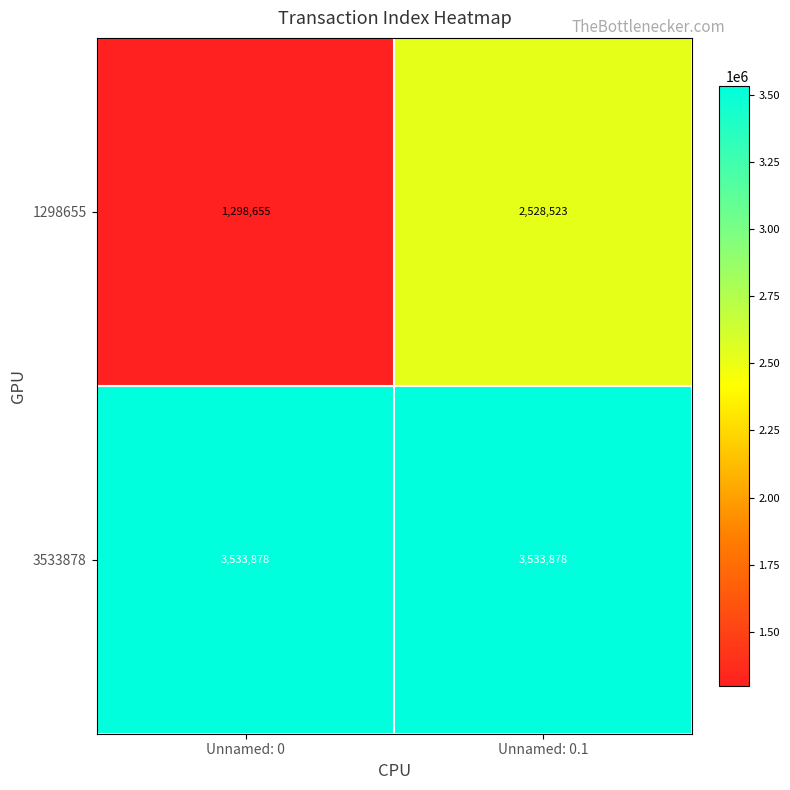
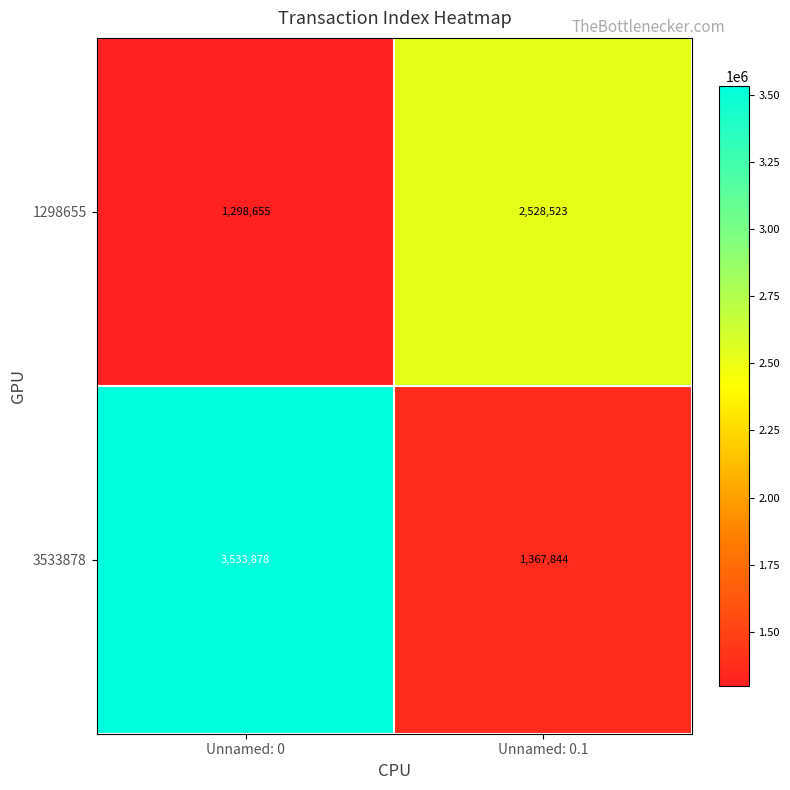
3533878, Unnamed: 0.1: 3,533,878 -> 1,367,844
